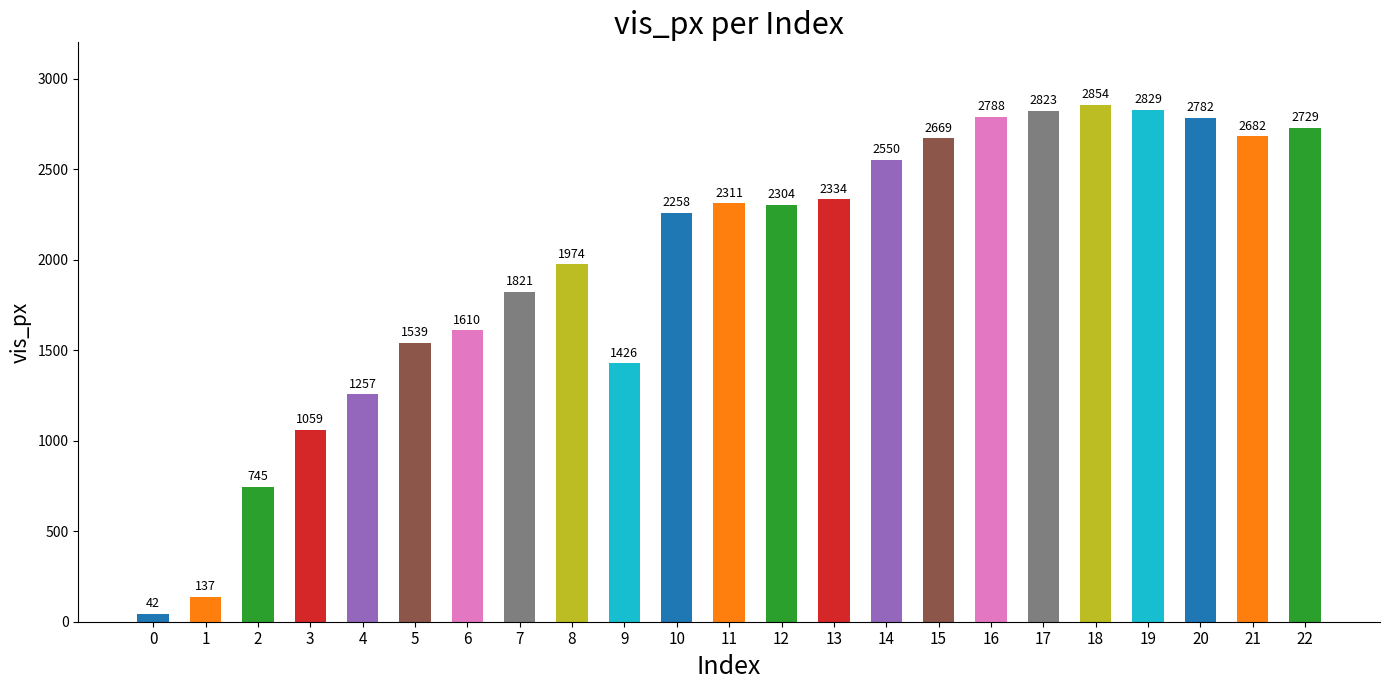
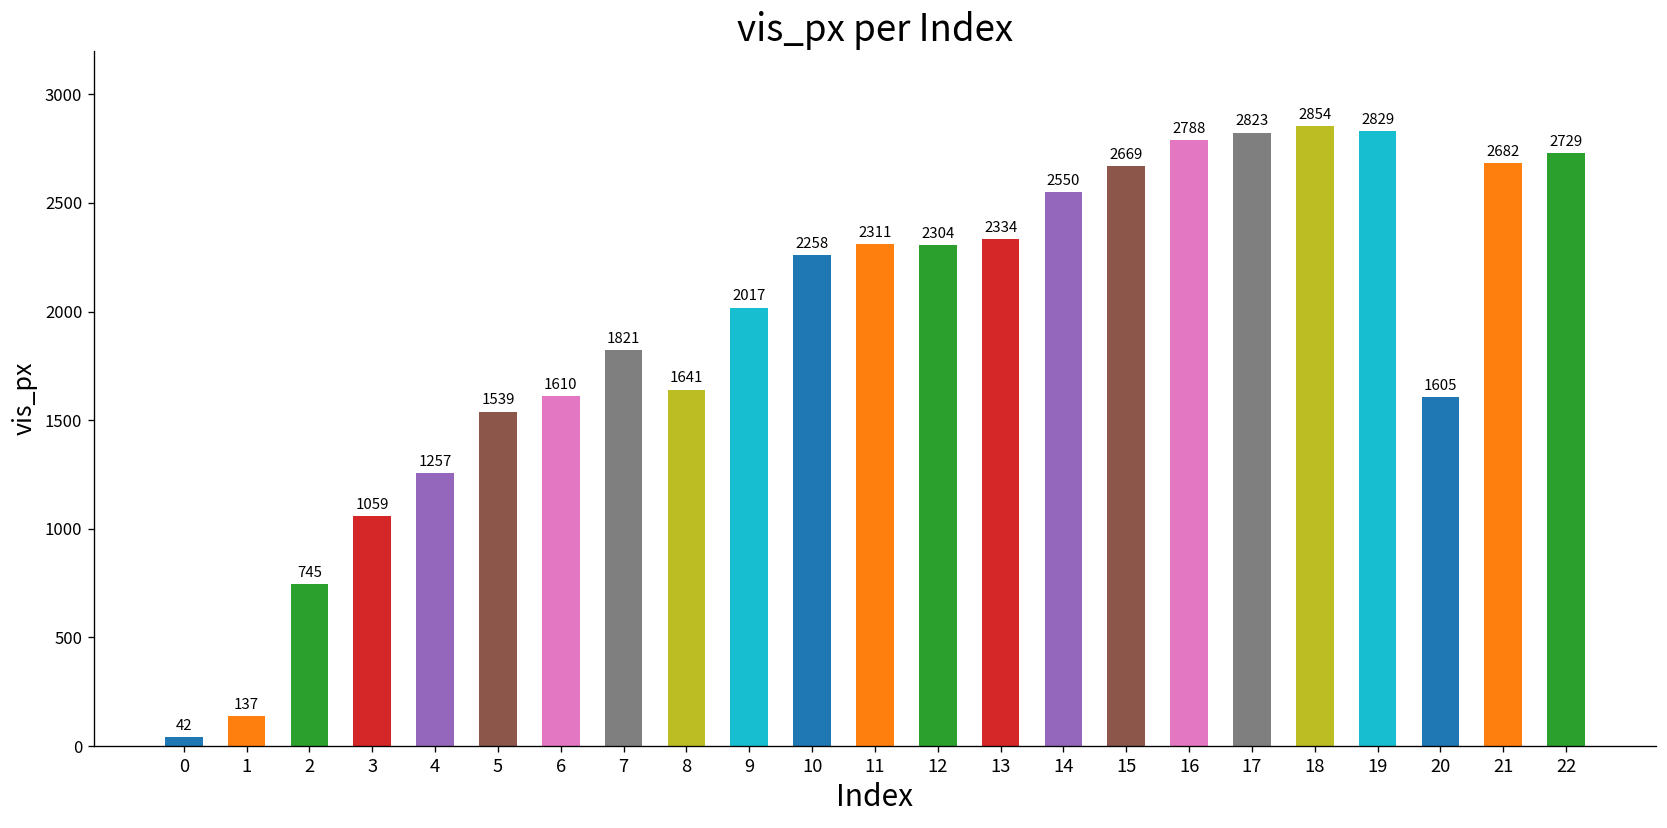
8: 1974 -> 1641
9: 1426 -> 2017
20: 2782 -> 1605
